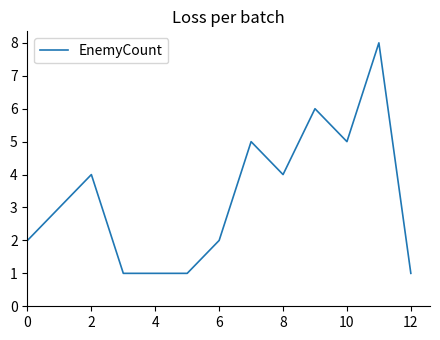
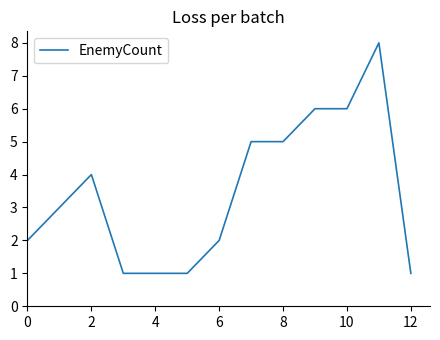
8: 4 -> 5
10: 5 -> 6
